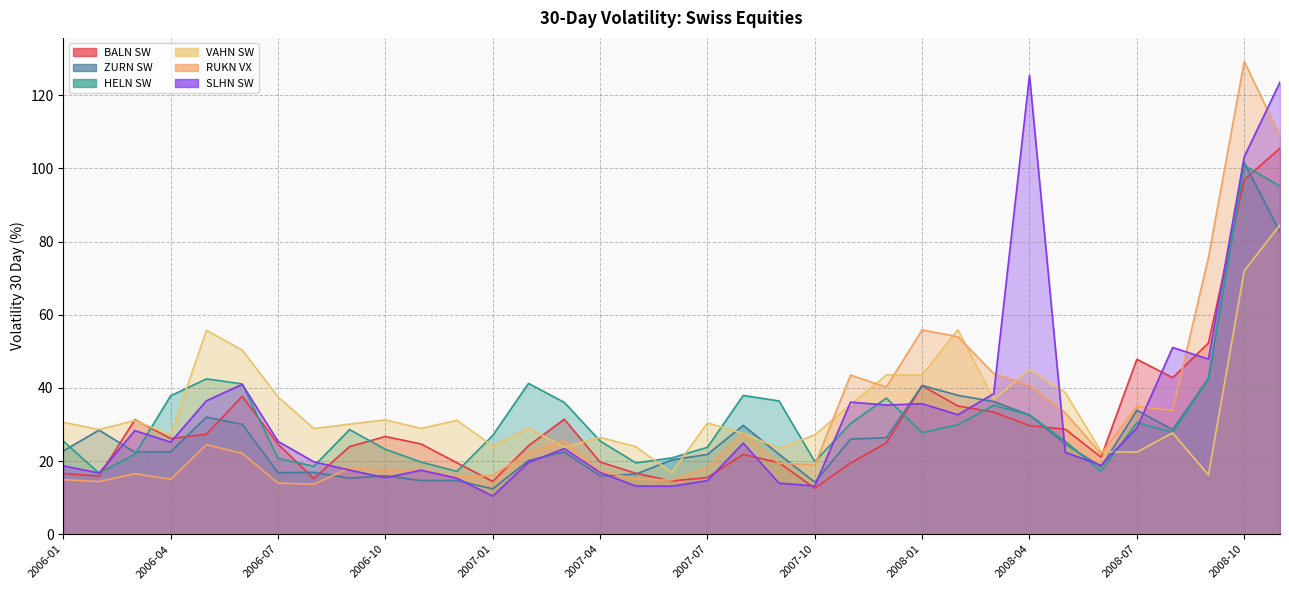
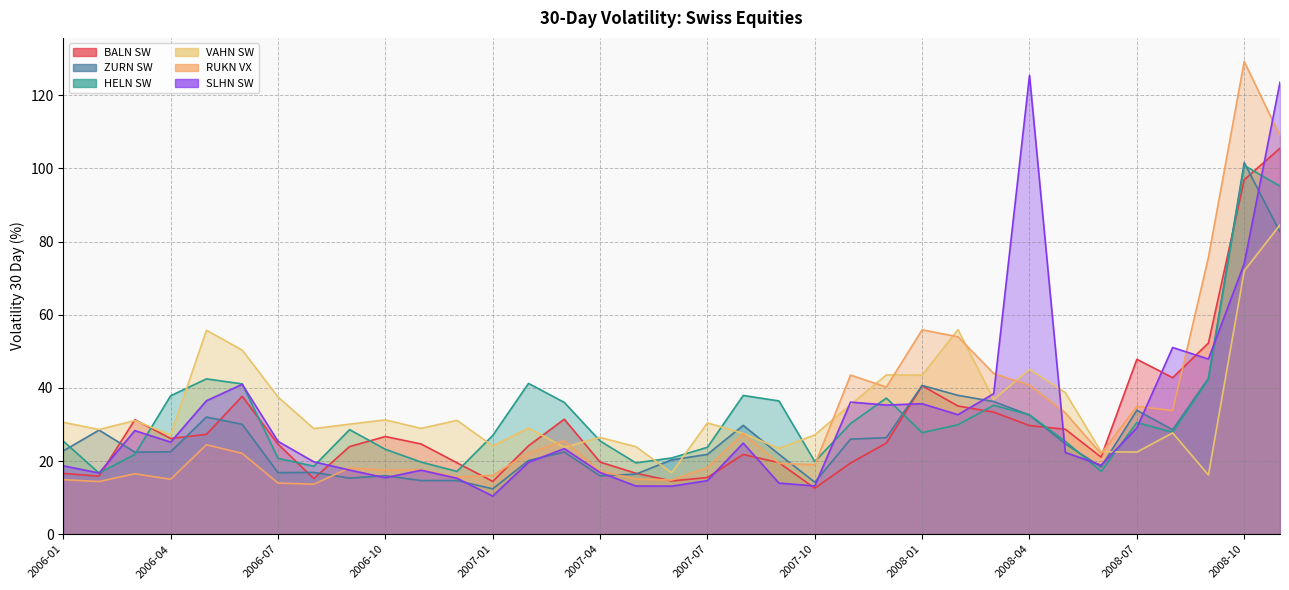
SLHN SW, 2008-10: 103 -> 74
